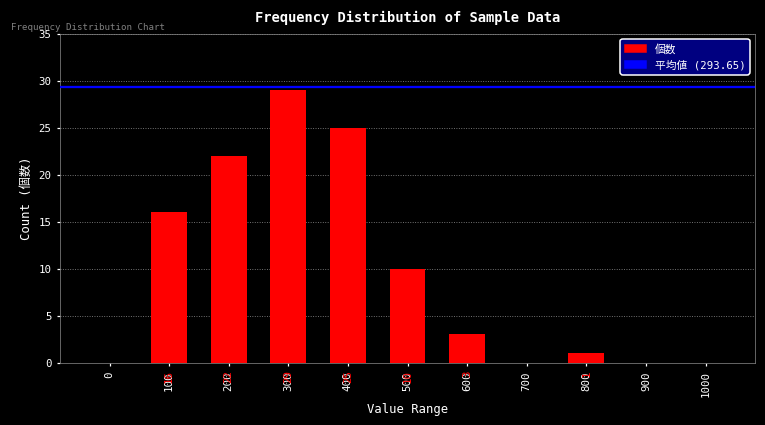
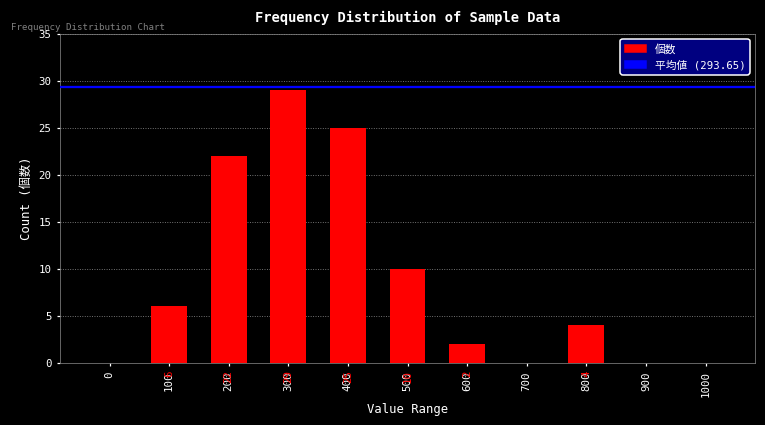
100: 16 -> 6
600: 3 -> 2
800: 1 -> 4
